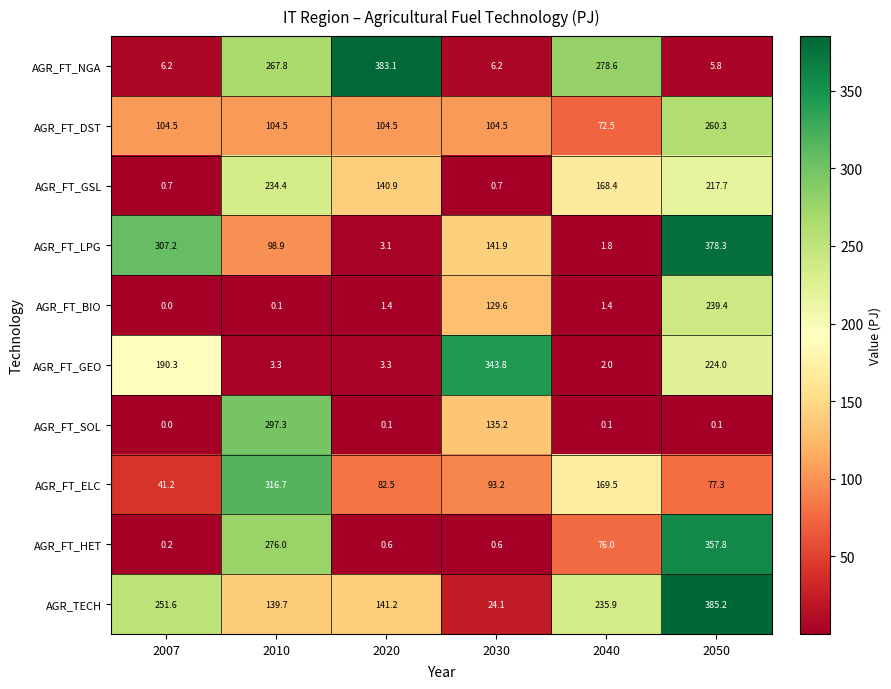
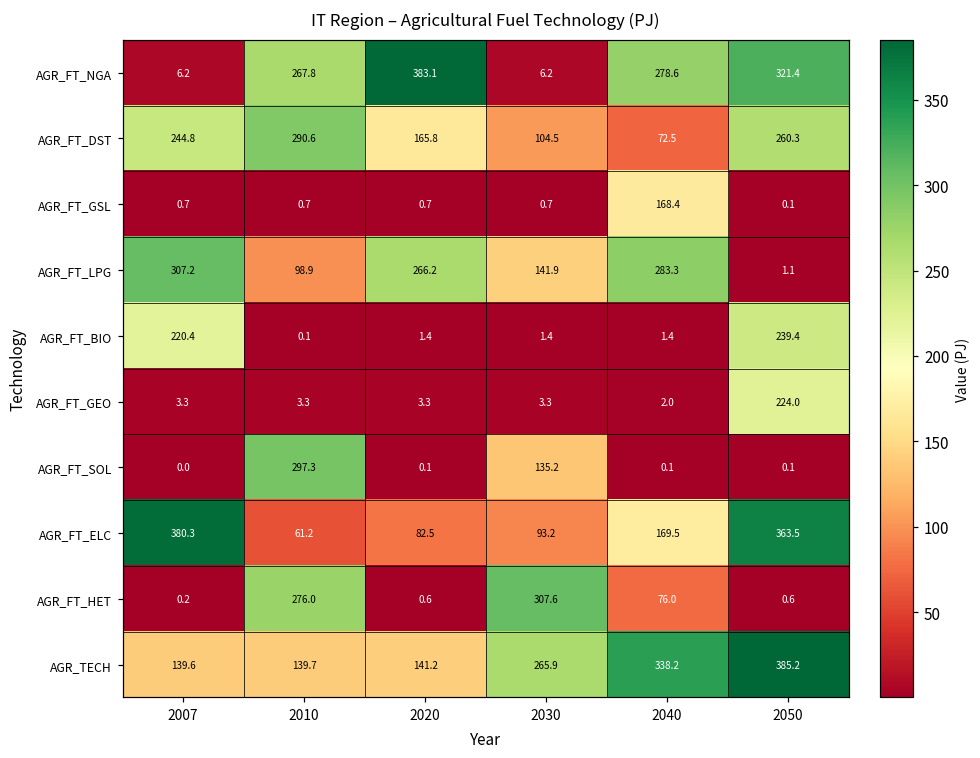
AGR_FT_NGA, 2050: 5.8 -> 321.4
AGR_FT_DST, 2007: 104.5 -> 244.8
AGR_FT_DST, 2010: 104.5 -> 290.6
AGR_FT_DST, 2020: 104.5 -> 165.8
AGR_FT_GSL, 2010: 234.4 -> 0.7
AGR_FT_GSL, 2020: 140.9 -> 0.7
AGR_FT_GSL, 2050: 217.7 -> 0.1
AGR_FT_LPG, 2020: 3.1 -> 266.2
AGR_FT_LPG, 2040: 1.8 -> 283.3
AGR_FT_LPG, 2050: 378.3 -> 1.1
AGR_FT_BIO, 2007: 0.0 -> 220.4
AGR_FT_BIO, 2030: 129.6 -> 1.4
AGR_FT_GEO, 2007: 190.3 -> 3.3
AGR_FT_GEO, 2030: 343.8 -> 3.3
AGR_FT_ELC, 2007: 41.2 -> 380.3
AGR_FT_ELC, 2010: 316.7 -> 61.2
AGR_FT_ELC, 2050: 77.3 -> 363.5
AGR_FT_HET, 2030: 0.6 -> 307.6
AGR_FT_HET, 2050: 357.8 -> 0.6
AGR_TECH, 2007: 251.6 -> 139.6
AGR_TECH, 2030: 24.1 -> 265.9
AGR_TECH, 2040: 235.9 -> 338.2
